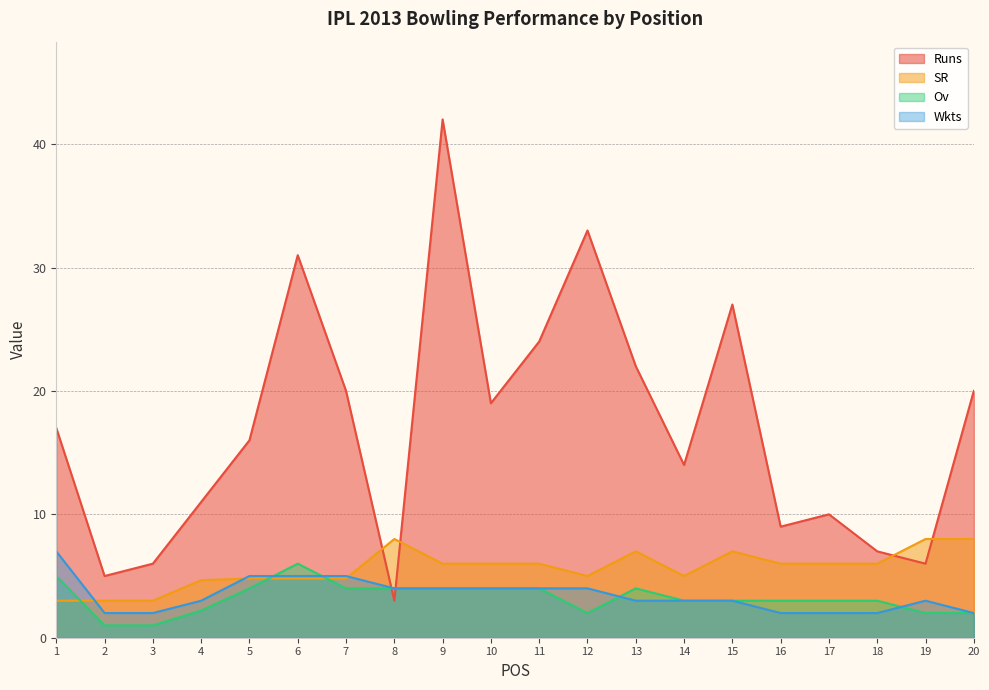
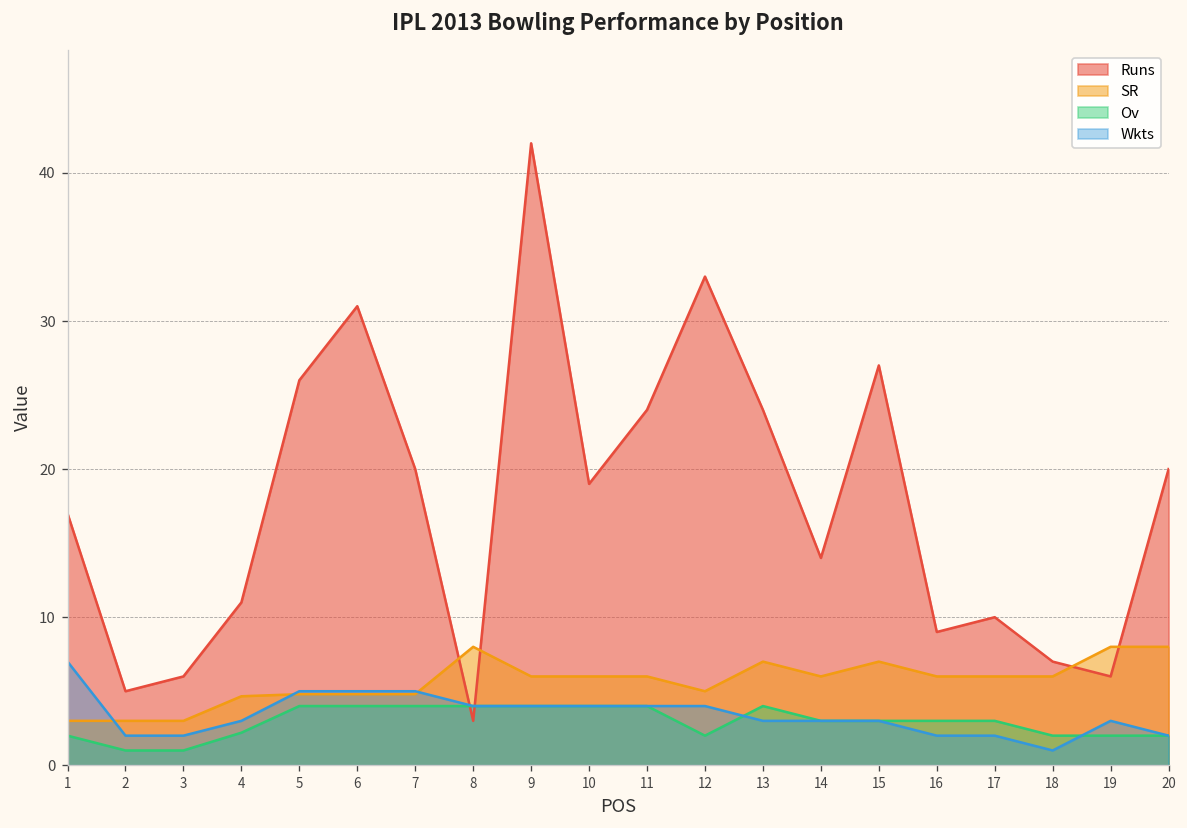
Ov, 1: 5 -> 2
Runs, 5: 16 -> 26
Ov, 6: 6 -> 4
Runs, 13: 22 -> 24
SR, 14: 5 -> 6
Ov, 18: 3 -> 2
Wkts, 18: 2 -> 1
